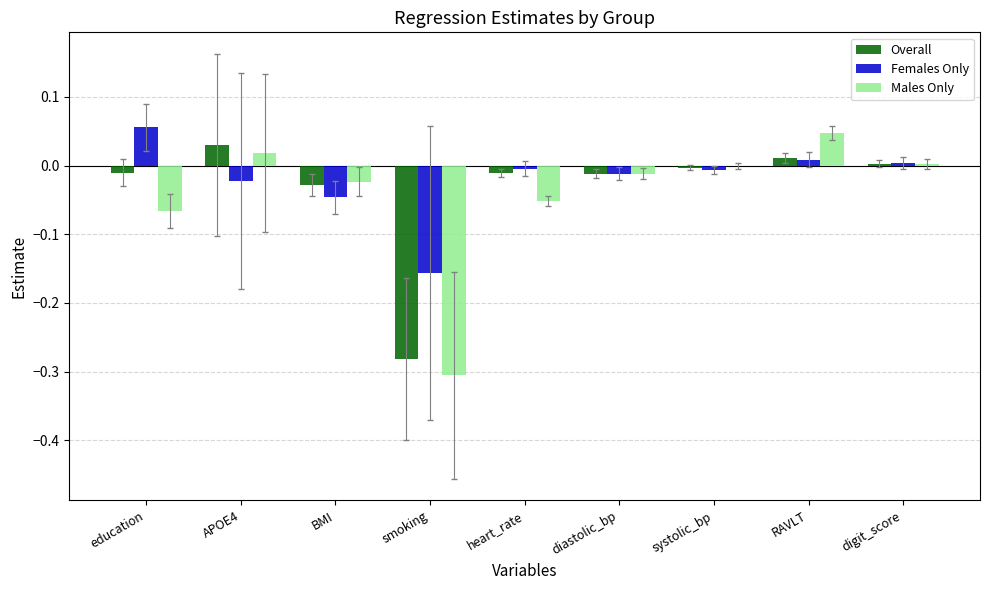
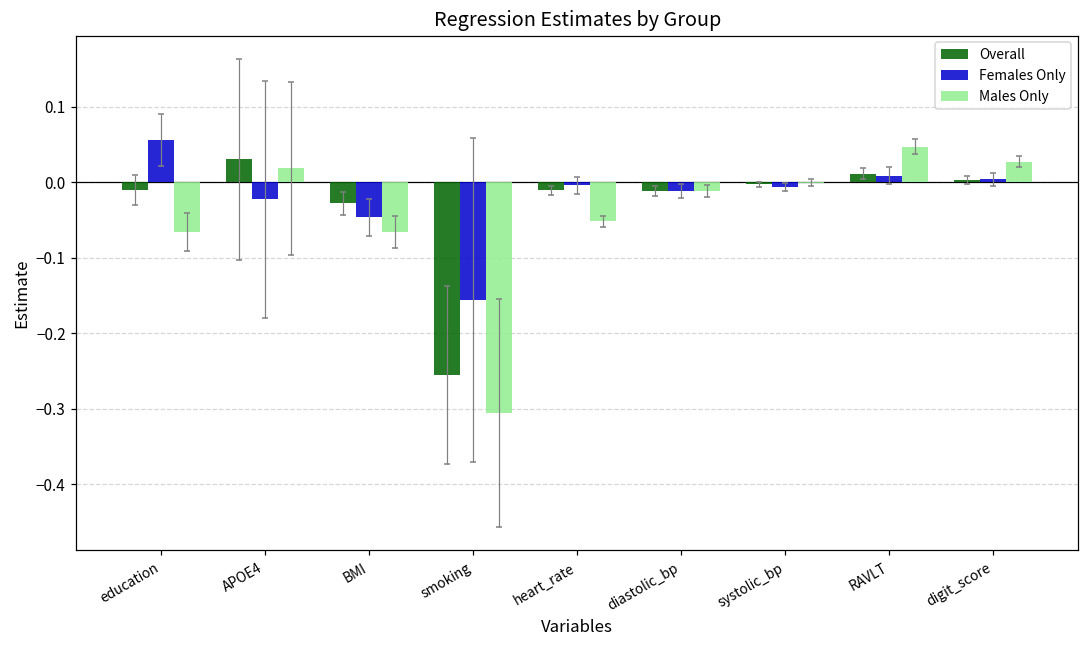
Males Only, BMI: -0.02 -> -0.07
Overall, smoking: -0.28 -> -0.26
Males Only, digit_score: 0.00 -> 0.03
